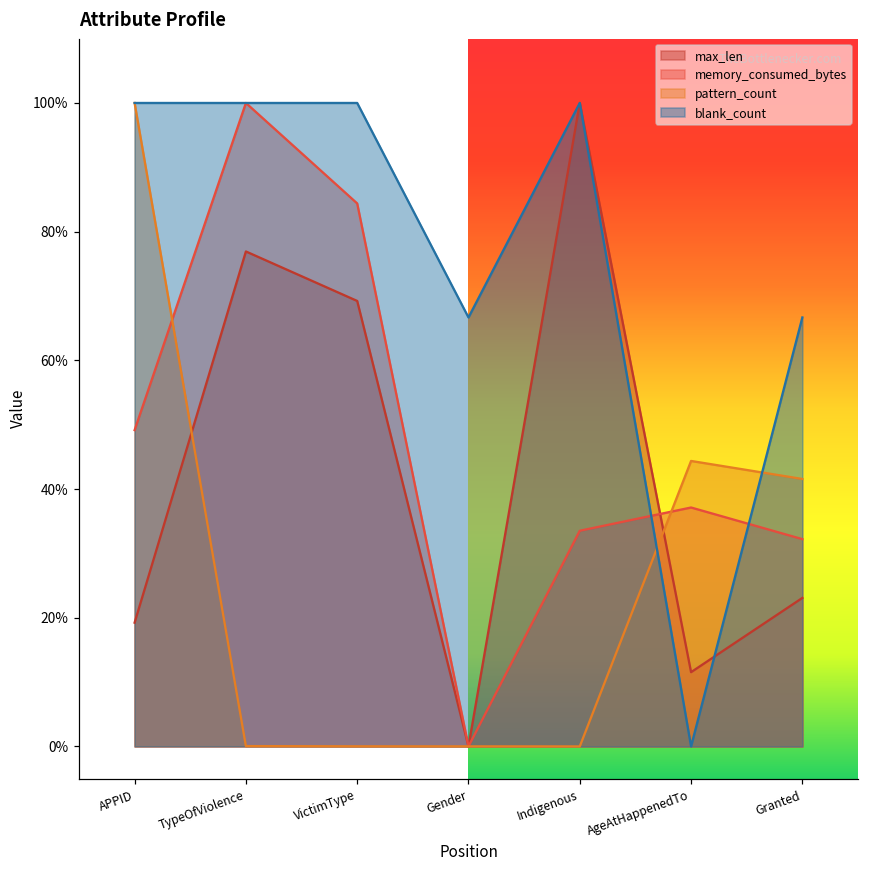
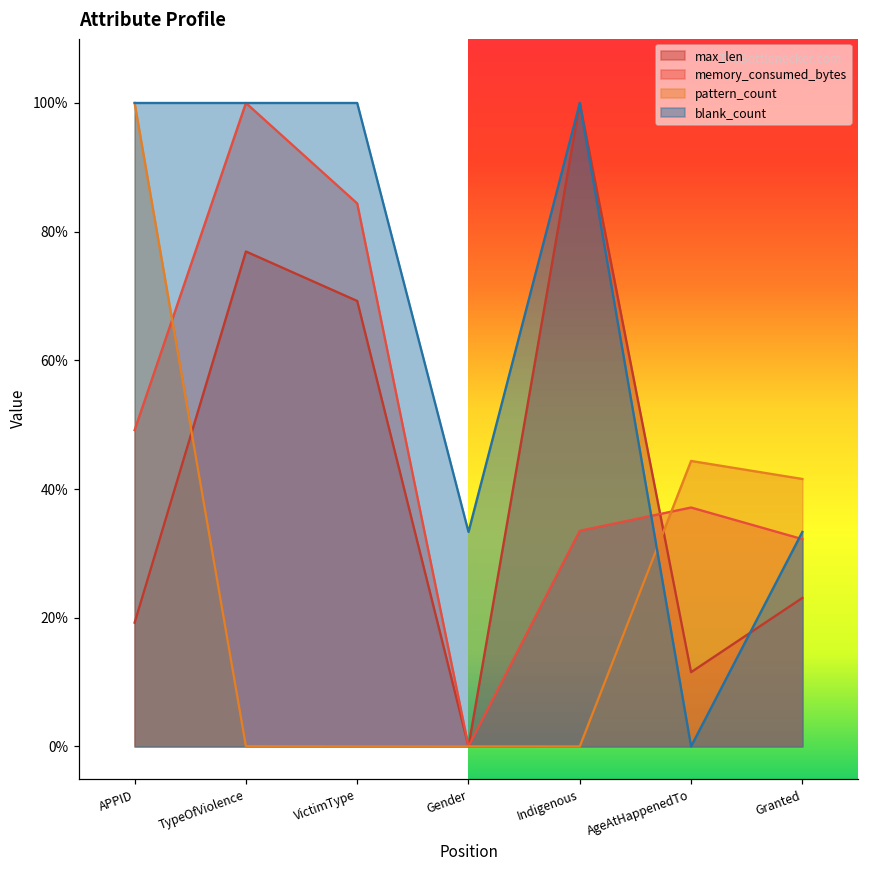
blank_count, Gender: 67% -> 33%
blank_count, Granted: 67% -> 33%
